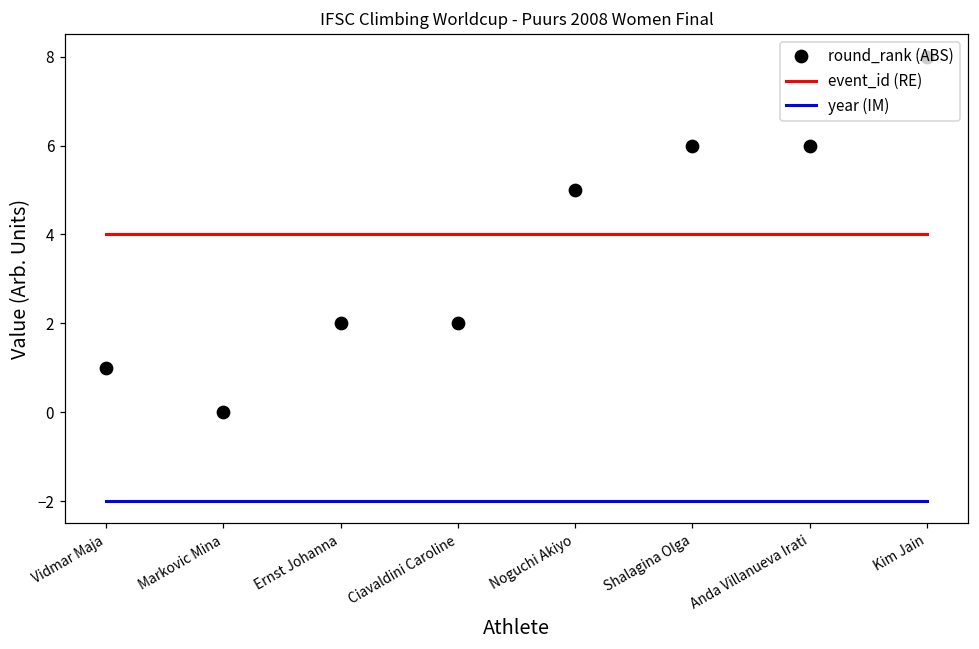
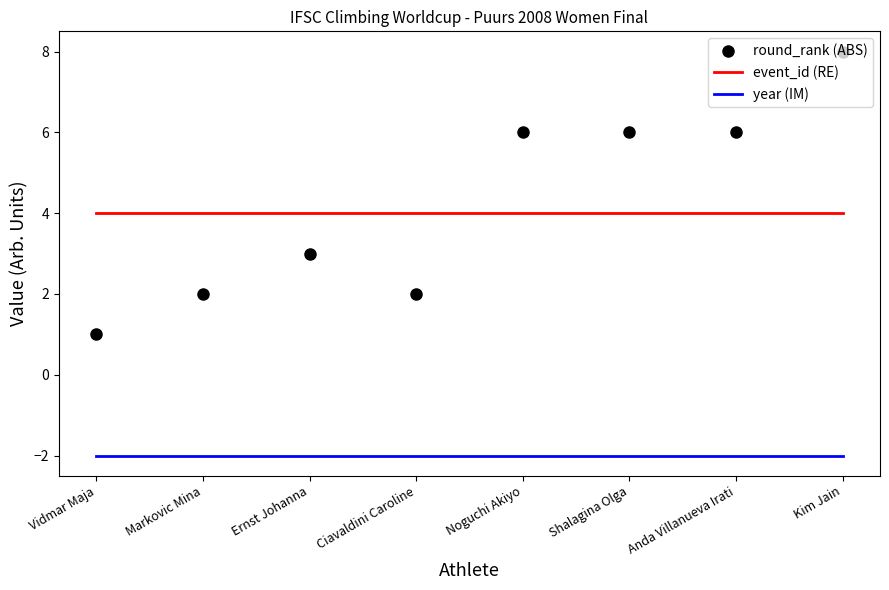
round_rank (ABS), Markovic Mina: 0 -> 2
round_rank (ABS), Ernst Johanna: 2 -> 3
round_rank (ABS), Noguchi Akiyo: 5 -> 6
